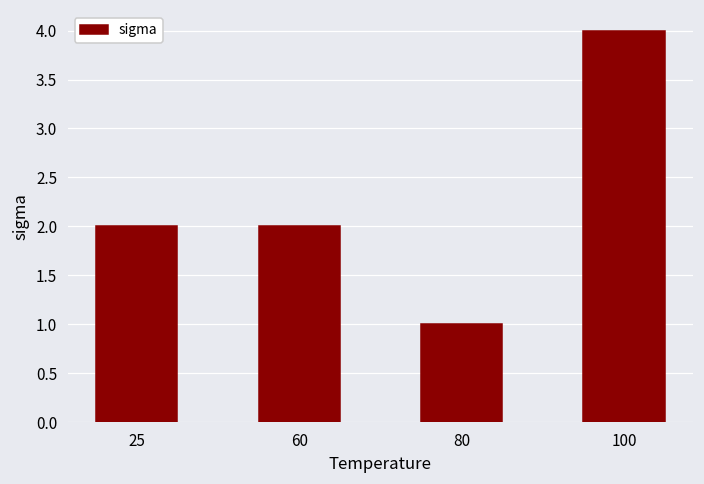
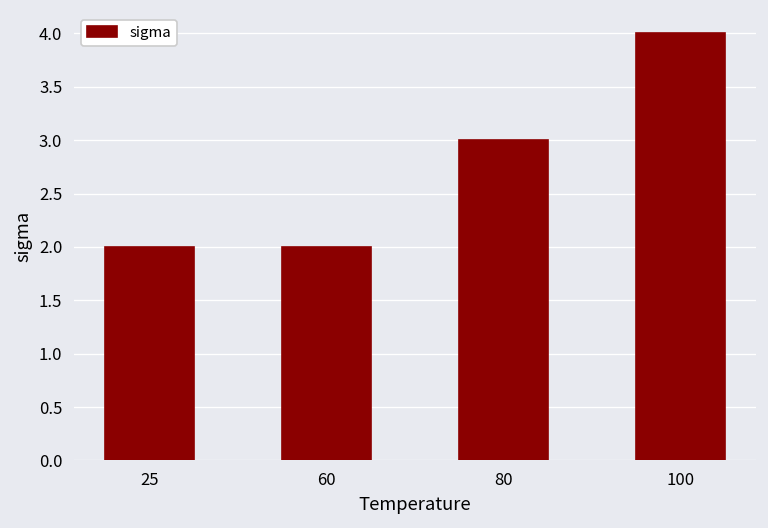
80: 1 -> 3
